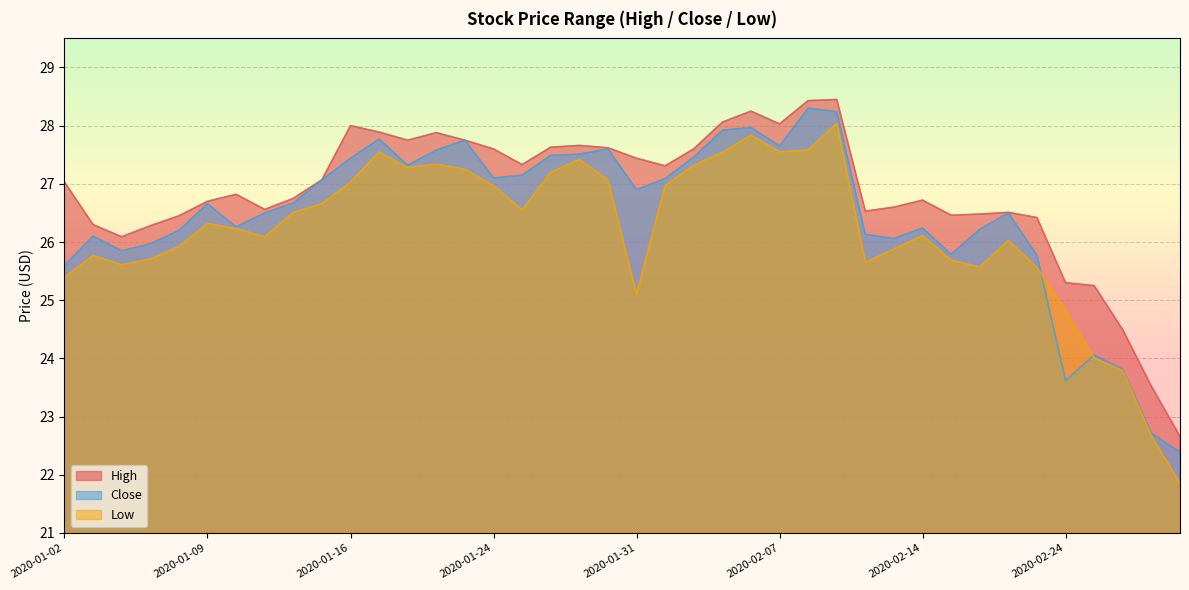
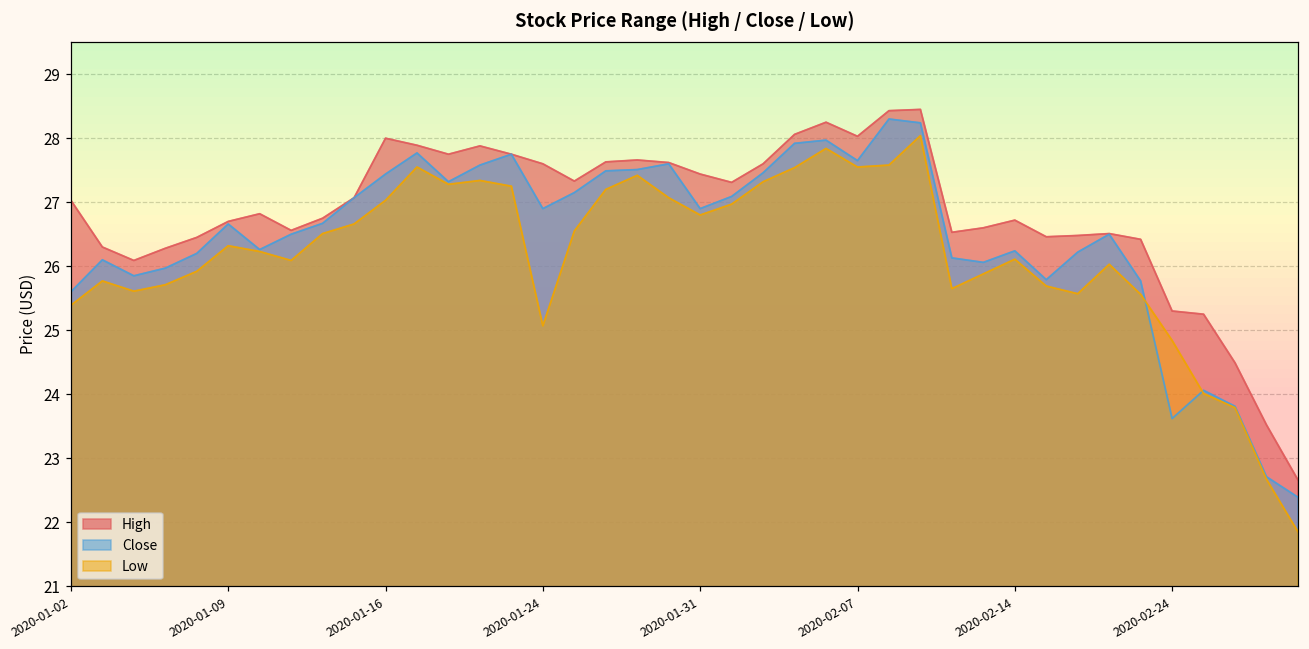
Close, 2020-01-24: 27.1 -> 26.9
Low, 2020-01-24: 27.0 -> 25.1
Low, 2020-01-31: 25.1 -> 26.8
